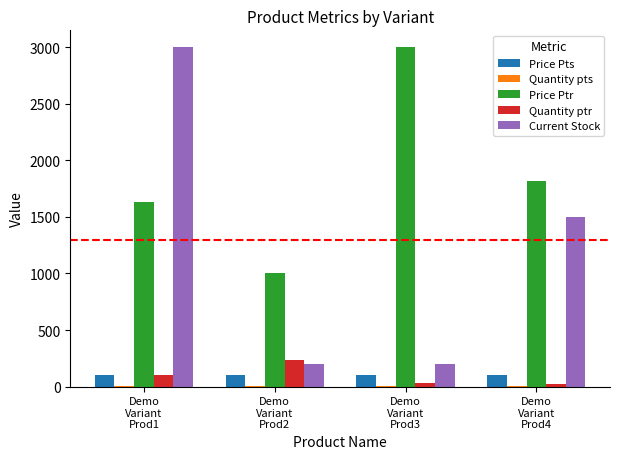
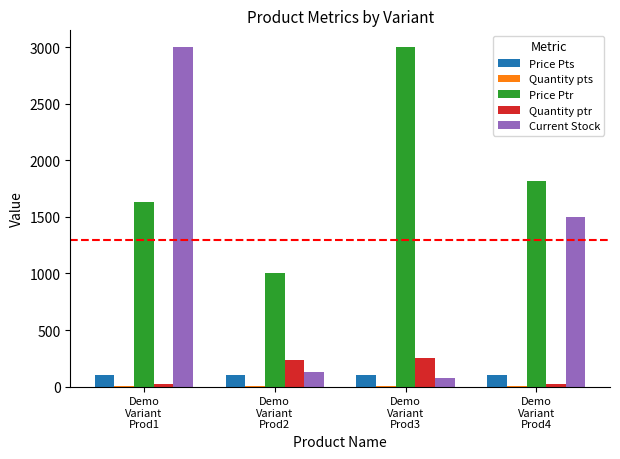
Quantity ptr, Demo Variant Prod1: 100 -> 20
Current Stock, Demo Variant Prod2: 200 -> 130
Quantity ptr, Demo Variant Prod3: 30 -> 250
Current Stock, Demo Variant Prod3: 200 -> 70
